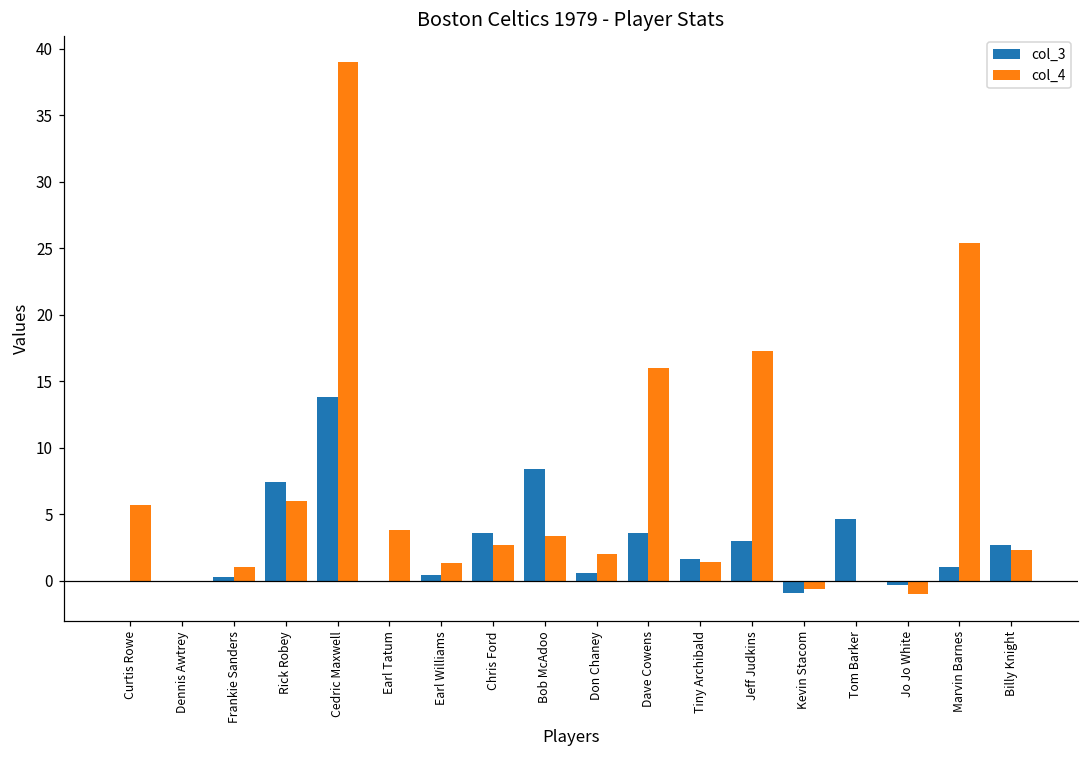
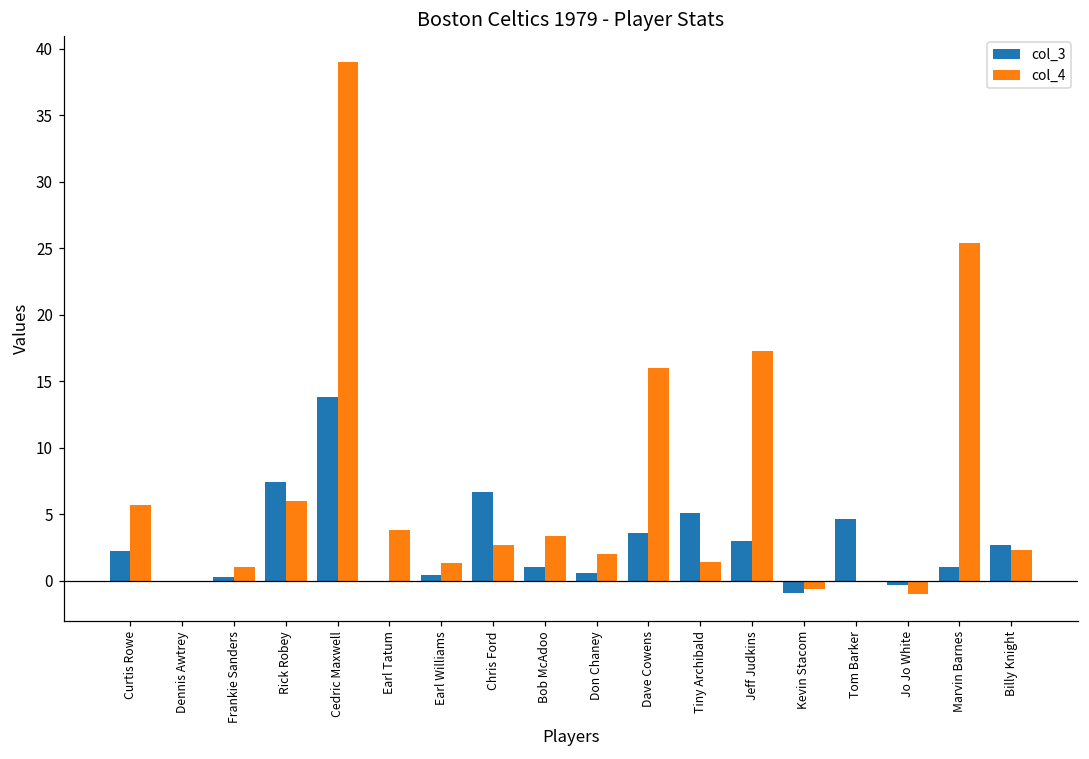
col_3, Curtis Rowe: 0.0 -> 2.2
col_3, Chris Ford: 3.6 -> 6.7
col_3, Bob McAdoo: 8.4 -> 1.0
col_3, Tiny Archibald: 1.6 -> 5.1
